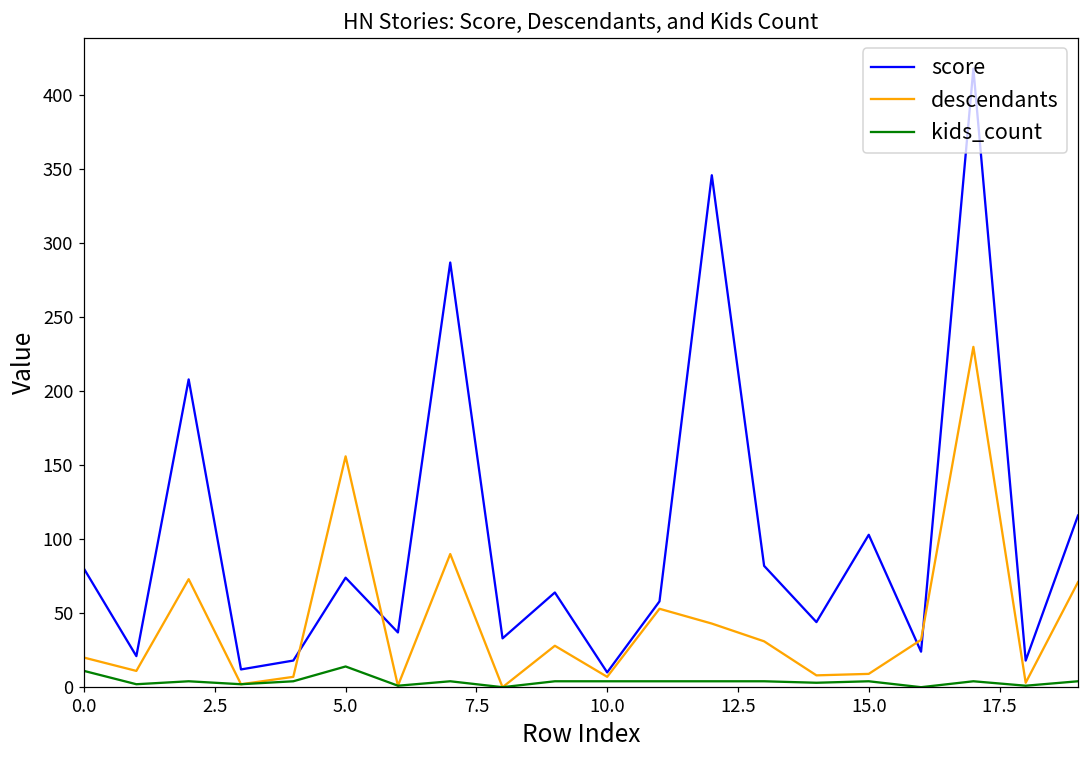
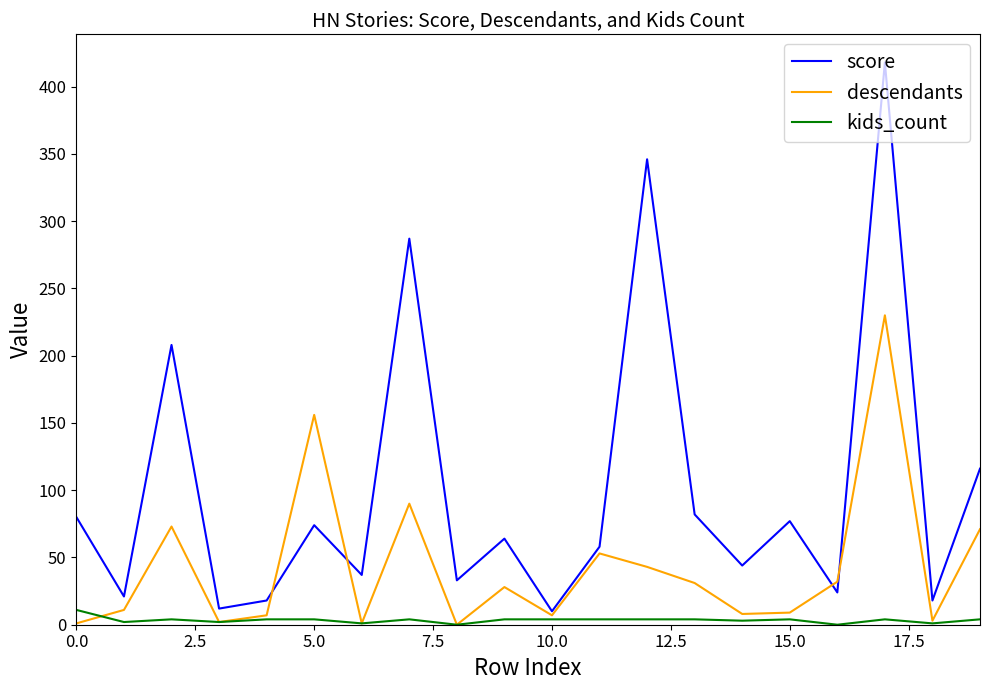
descendants, 0.0: 20 -> 1
kids_count, 5.0: 14 -> 4
score, 15.0: 103 -> 77
